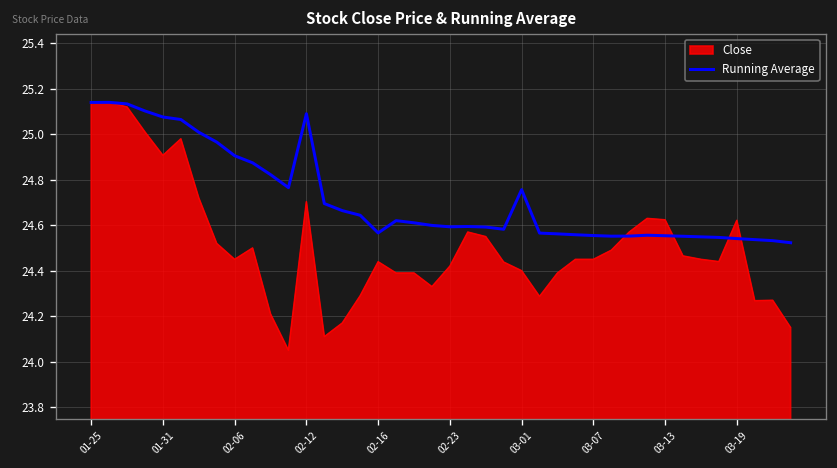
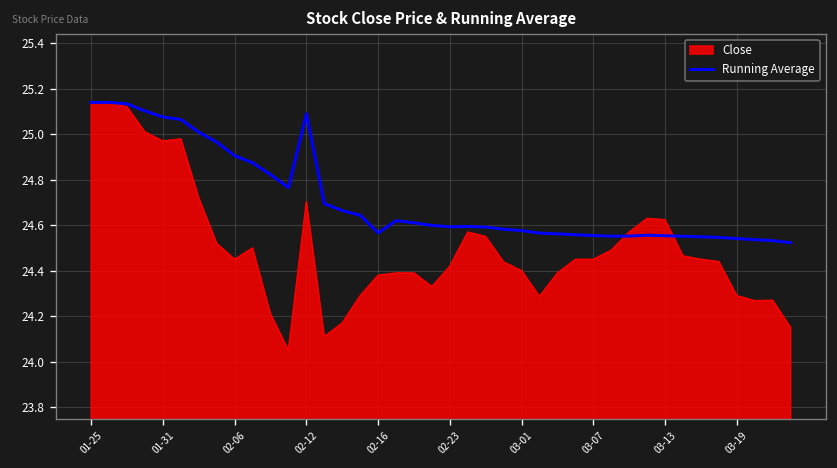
Close, 01-31: 24.91 -> 24.97
Close, 02-16: 24.44 -> 24.38
Running Average, 03-01: 24.76 -> 24.58
Close, 03-19: 24.62 -> 24.29
